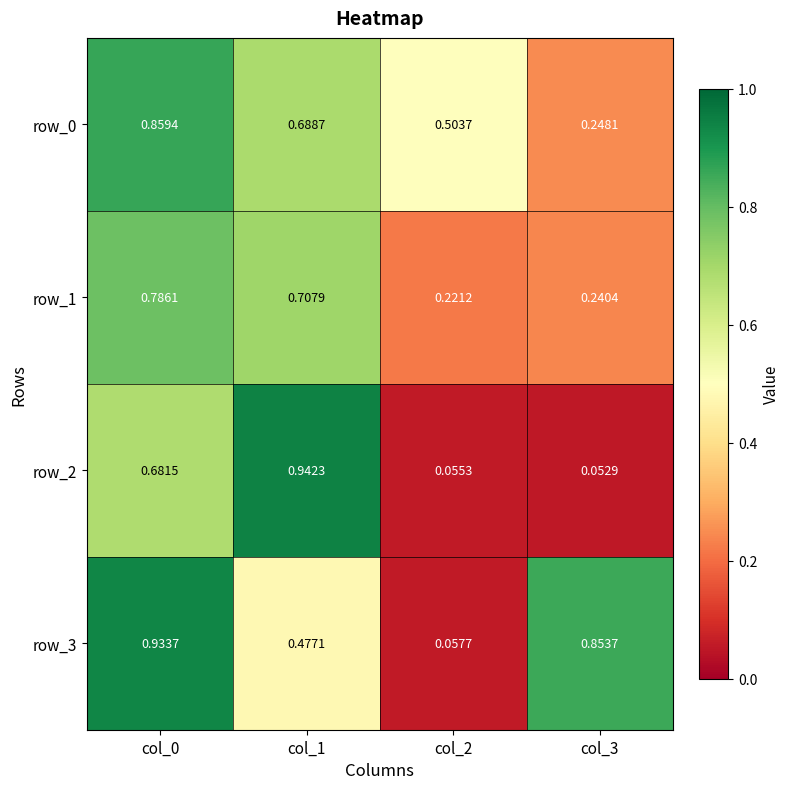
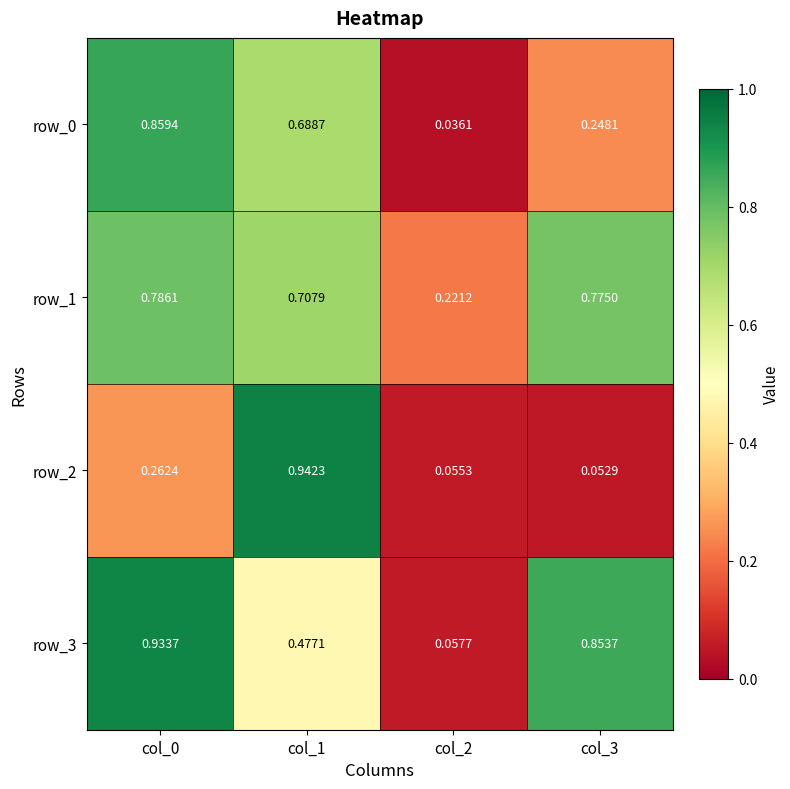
row_0, col_2: 0.5037 -> 0.0361
row_1, col_3: 0.2404 -> 0.7750
row_2, col_0: 0.6815 -> 0.2624
